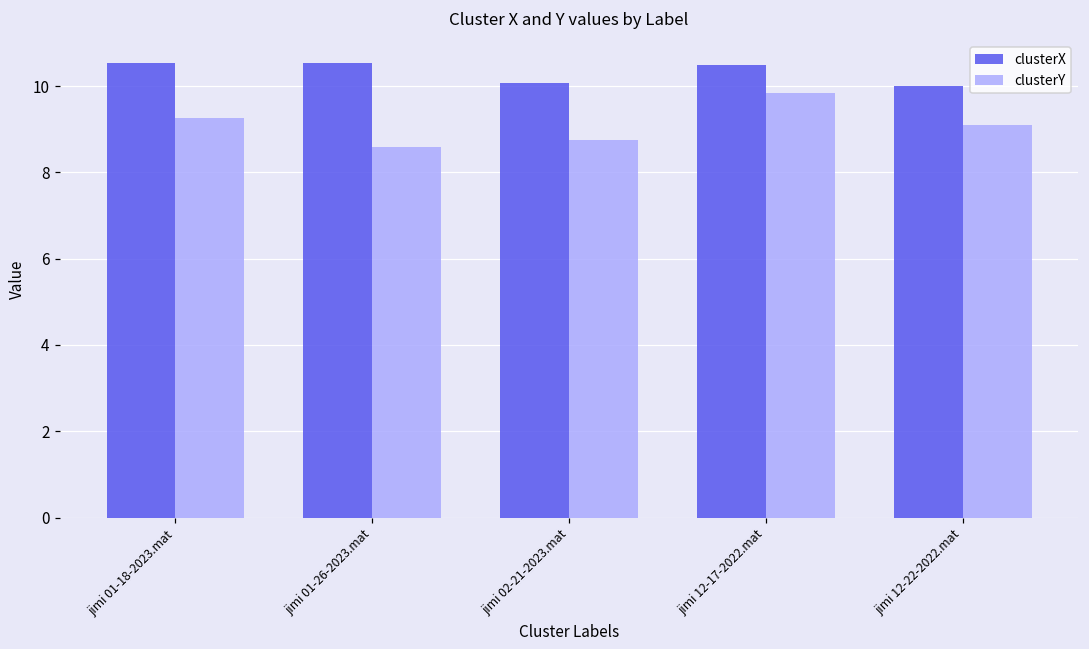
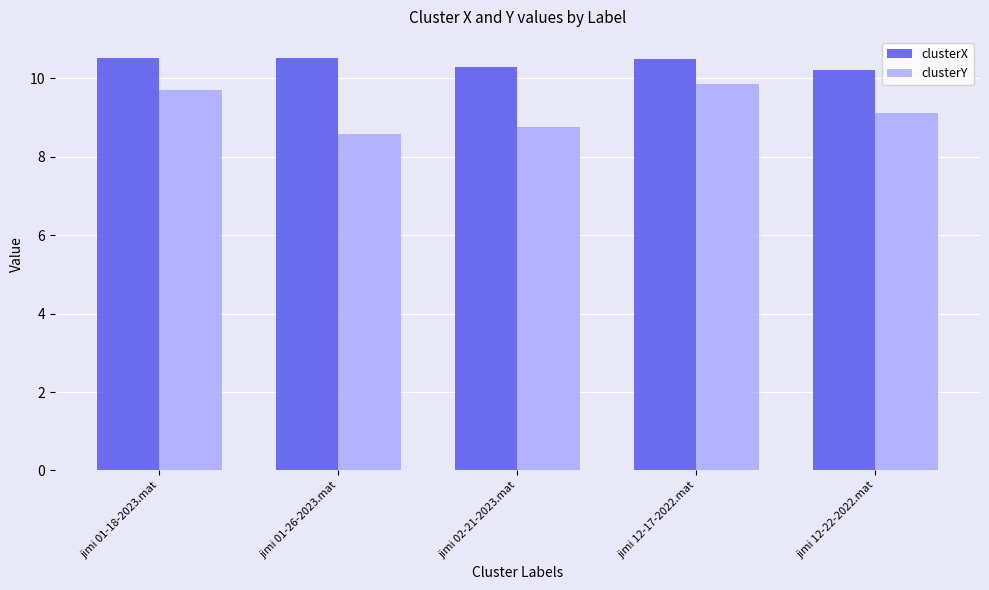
clusterY, jimi 01-18-2023.mat: 9.3 -> 9.7
clusterX, jimi 02-21-2023.mat: 10.1 -> 10.3
clusterX, jimi 12-22-2022.mat: 10.0 -> 10.2
